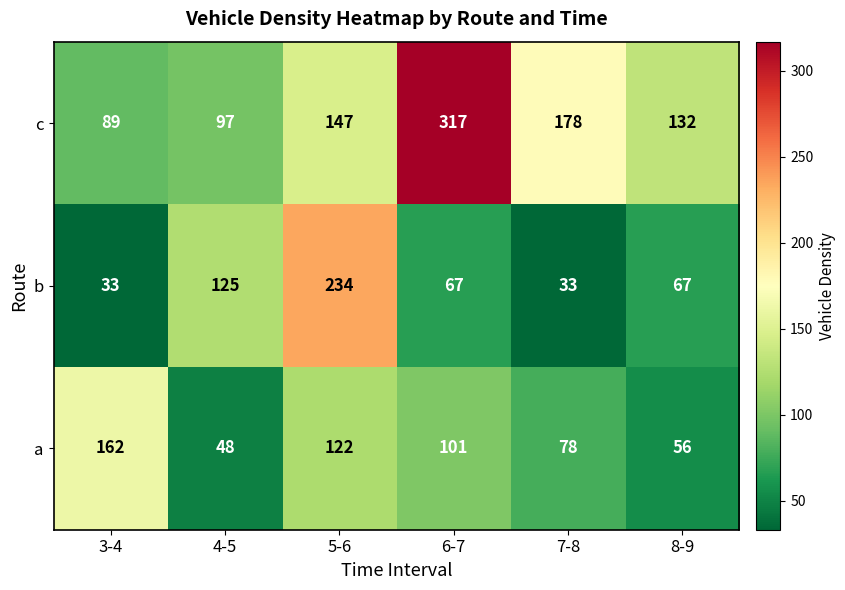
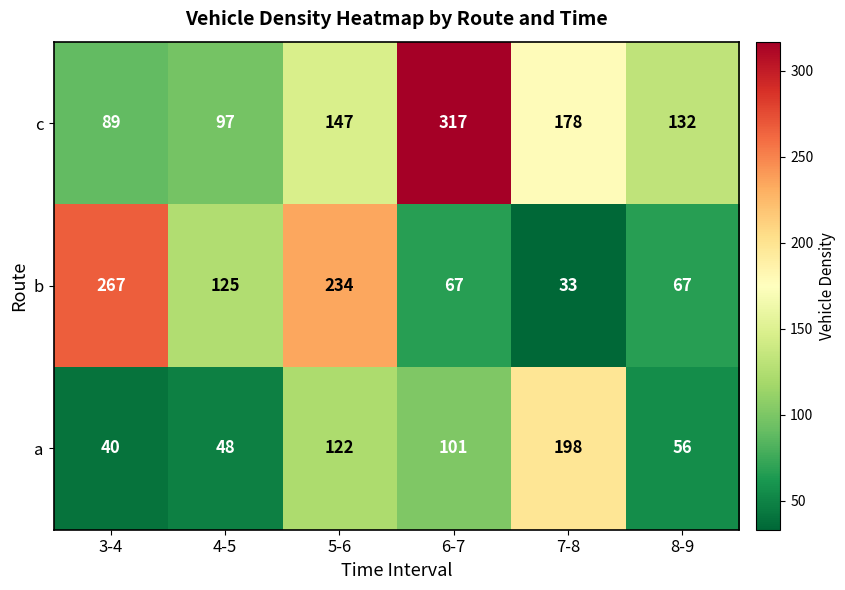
b, 3-4: 33 -> 267
a, 3-4: 162 -> 40
a, 7-8: 78 -> 198
